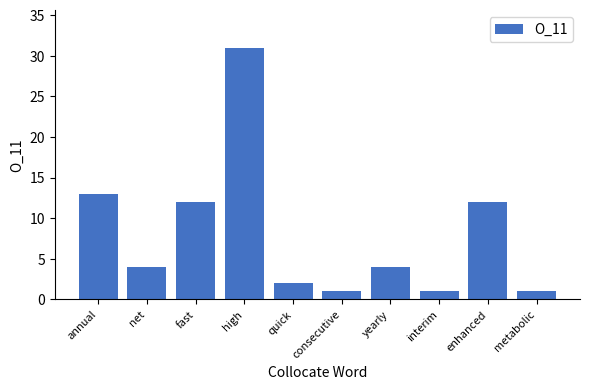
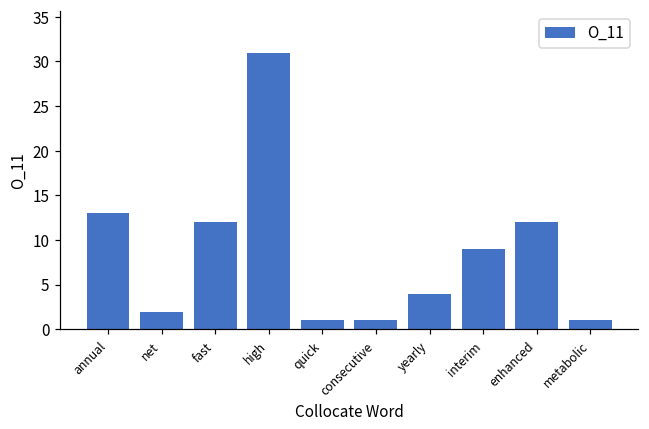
net: 4 -> 2
quick: 2 -> 1
interim: 1 -> 9
